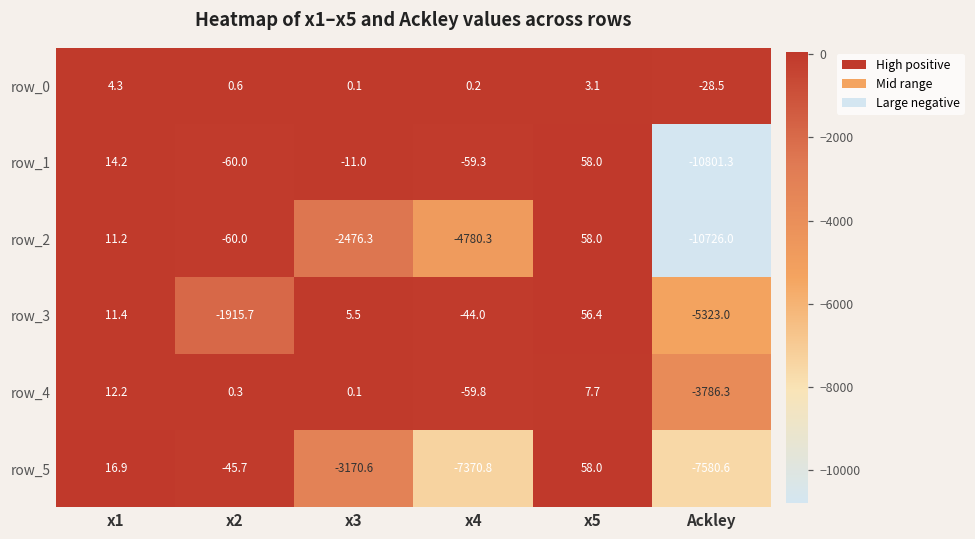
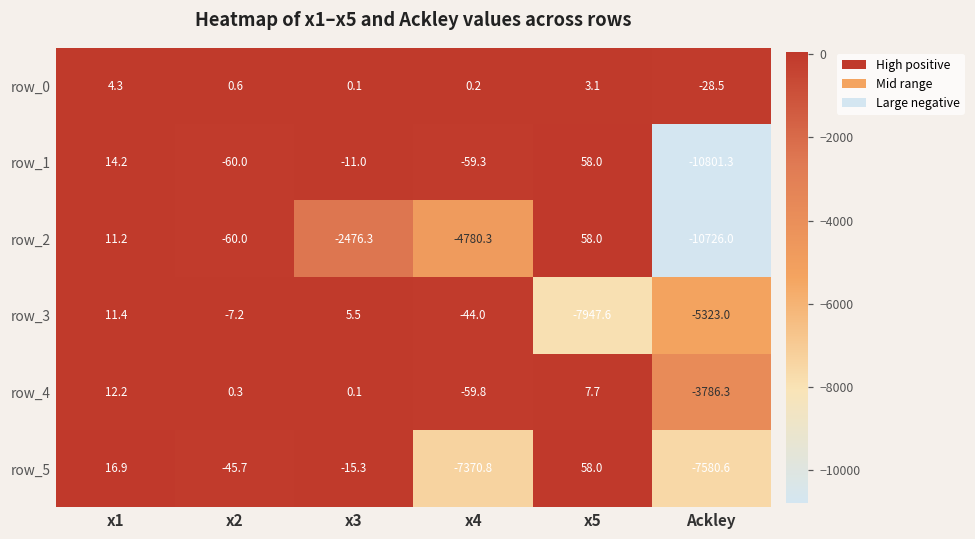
row_3, x2: -1915.7 -> -7.2
row_3, x5: 56.4 -> -7947.6
row_5, x3: -3170.6 -> -15.3
